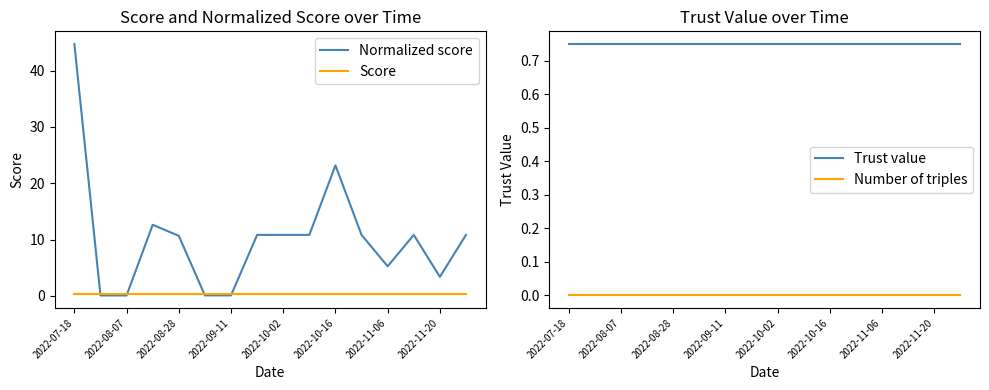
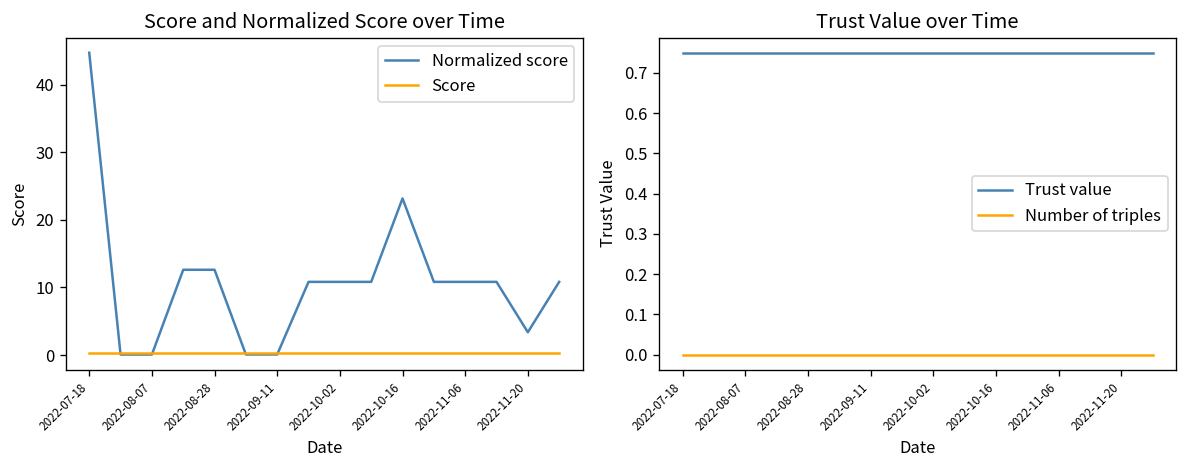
Score and Normalized Score over Time, Normalized score, 2022-08-28: 11 -> 13
Score and Normalized Score over Time, Normalized score, 2022-11-06: 5 -> 11
